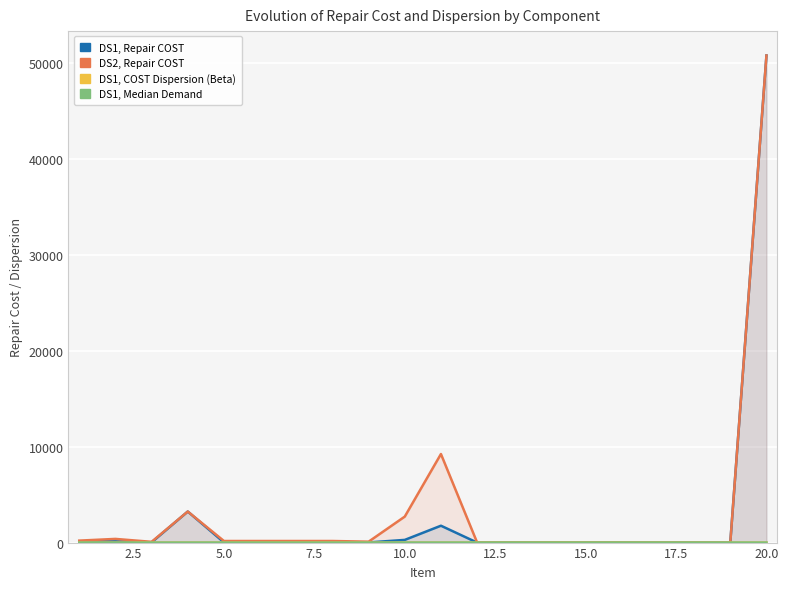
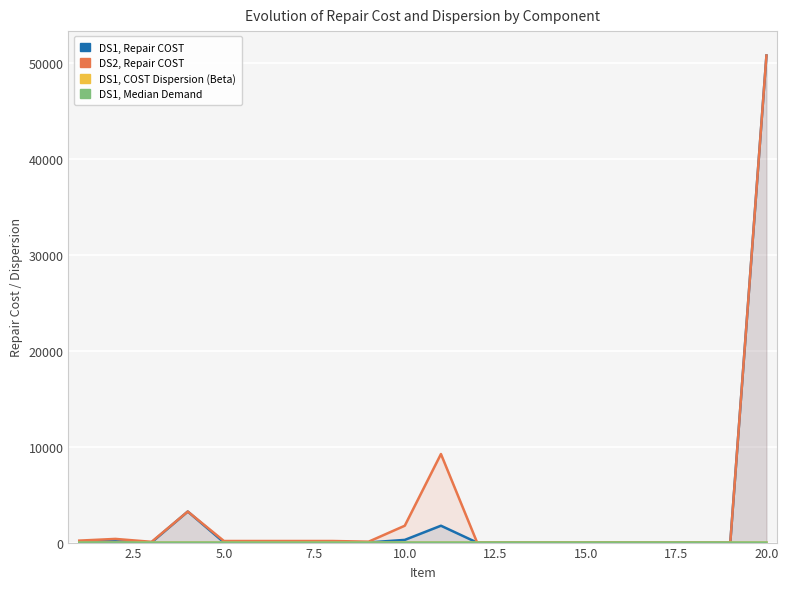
DS2, Repair COST, 10.0: 3000 -> 2000
